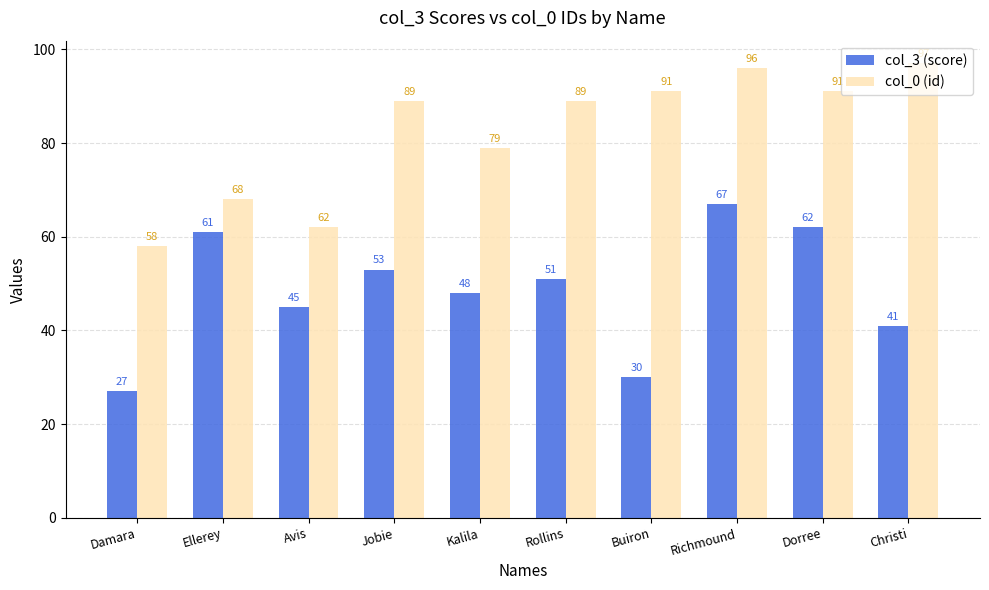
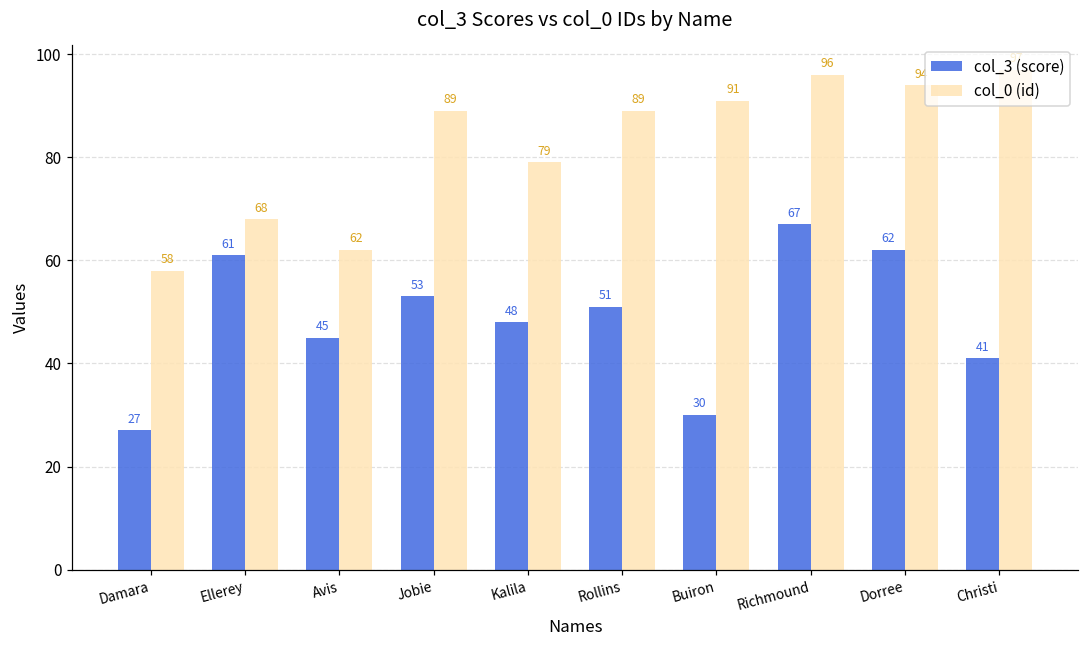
col_0 (id), Dorree: 91 -> 94
